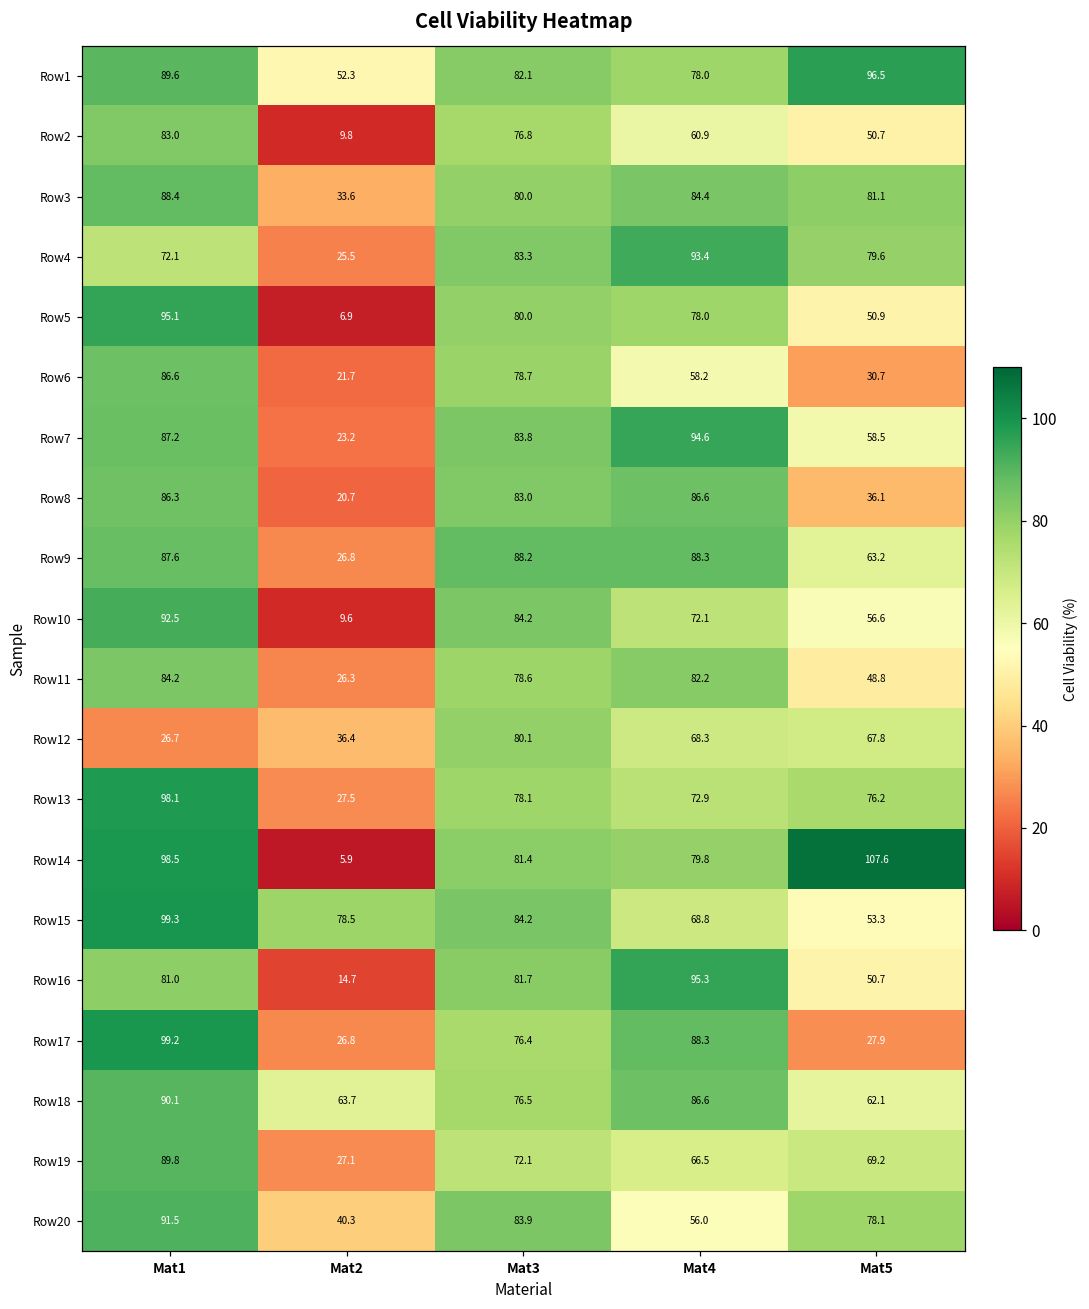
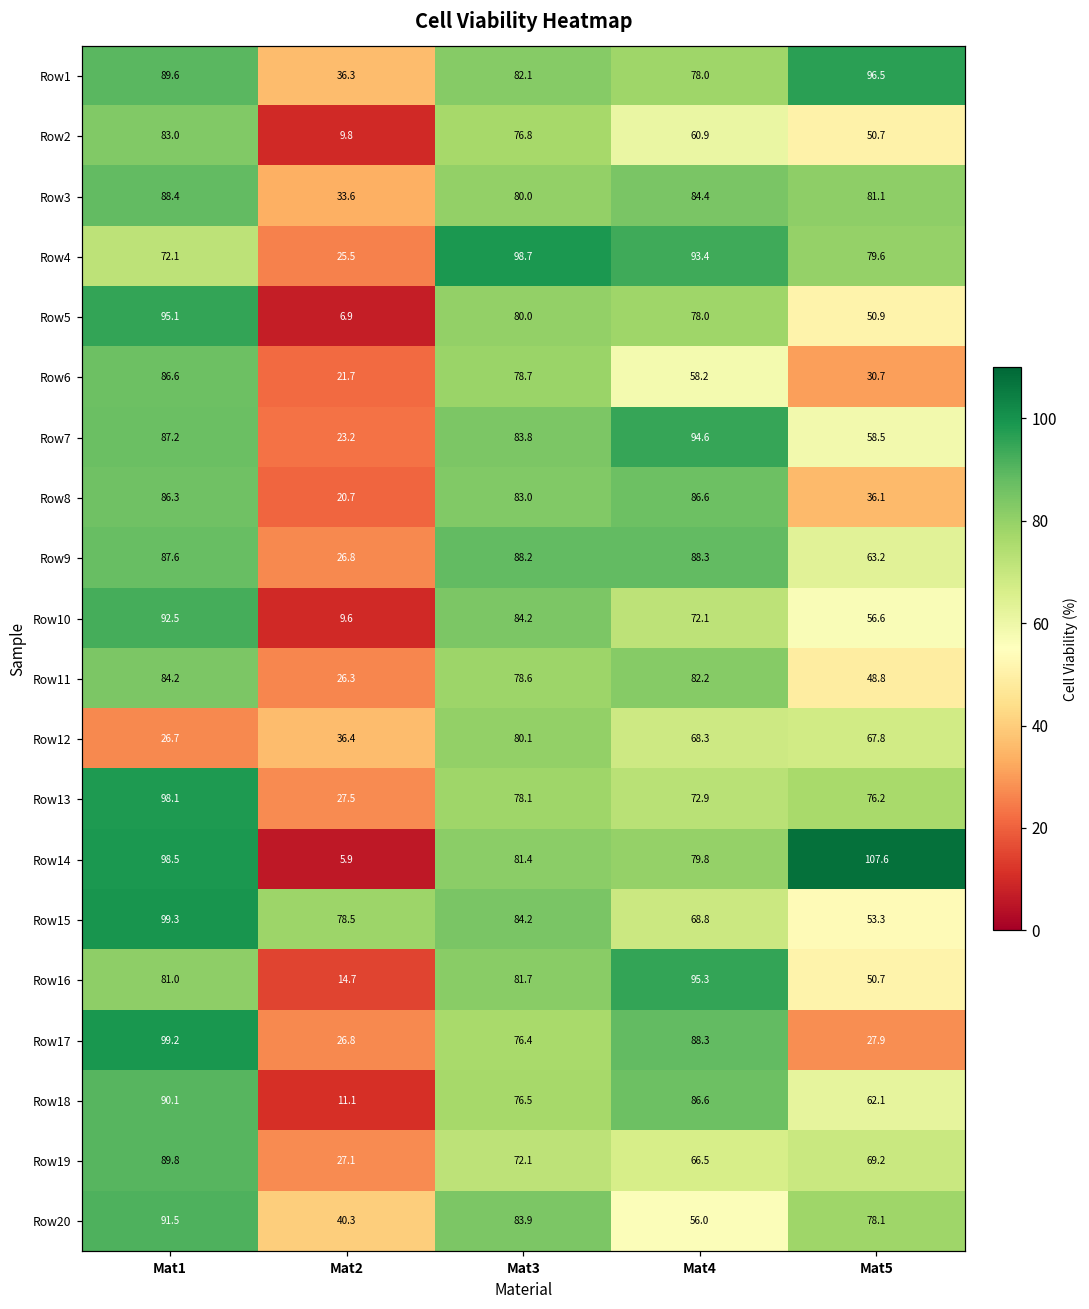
Row1, Mat2: 52.3 -> 36.3
Row4, Mat3: 83.3 -> 98.7
Row18, Mat2: 63.7 -> 11.1
